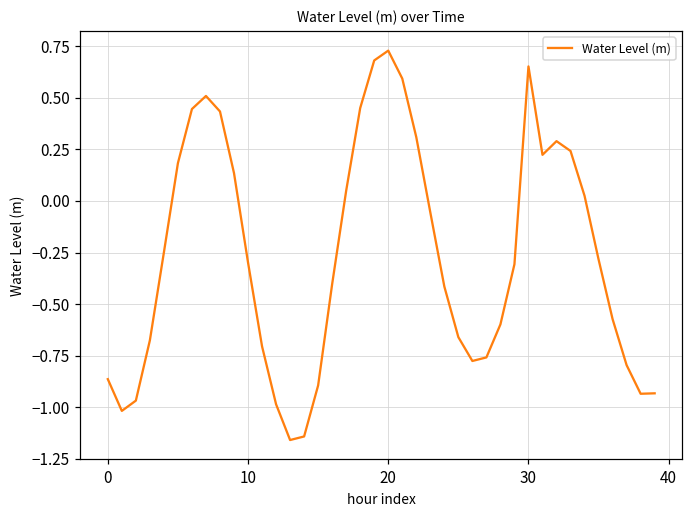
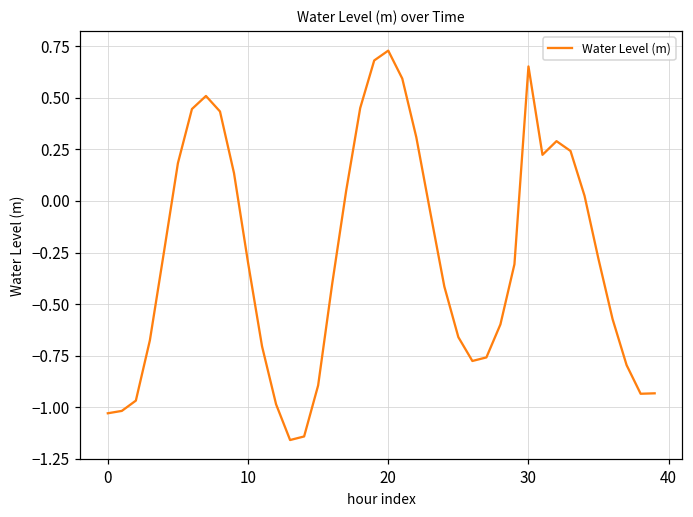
0: -0.86 -> -1.03
